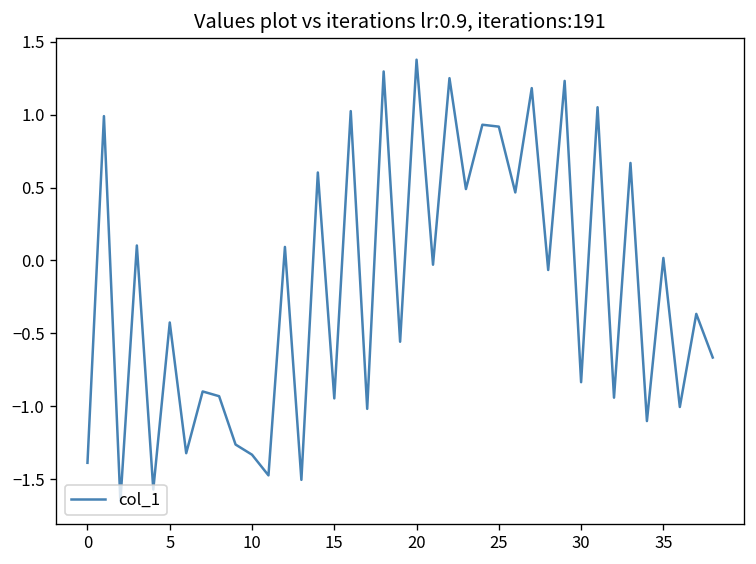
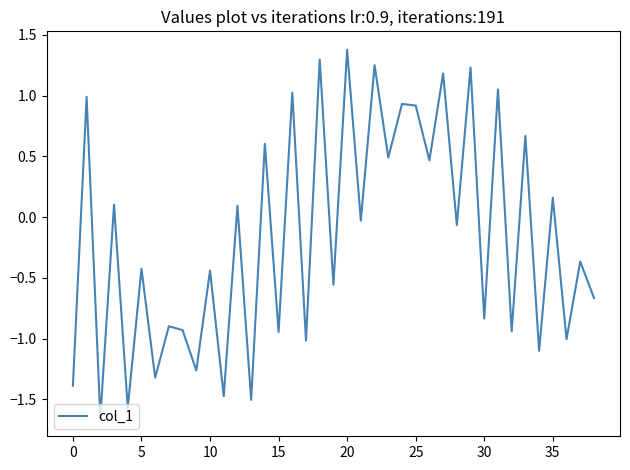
10: -1.33 -> -0.44
35: 0.02 -> 0.16
